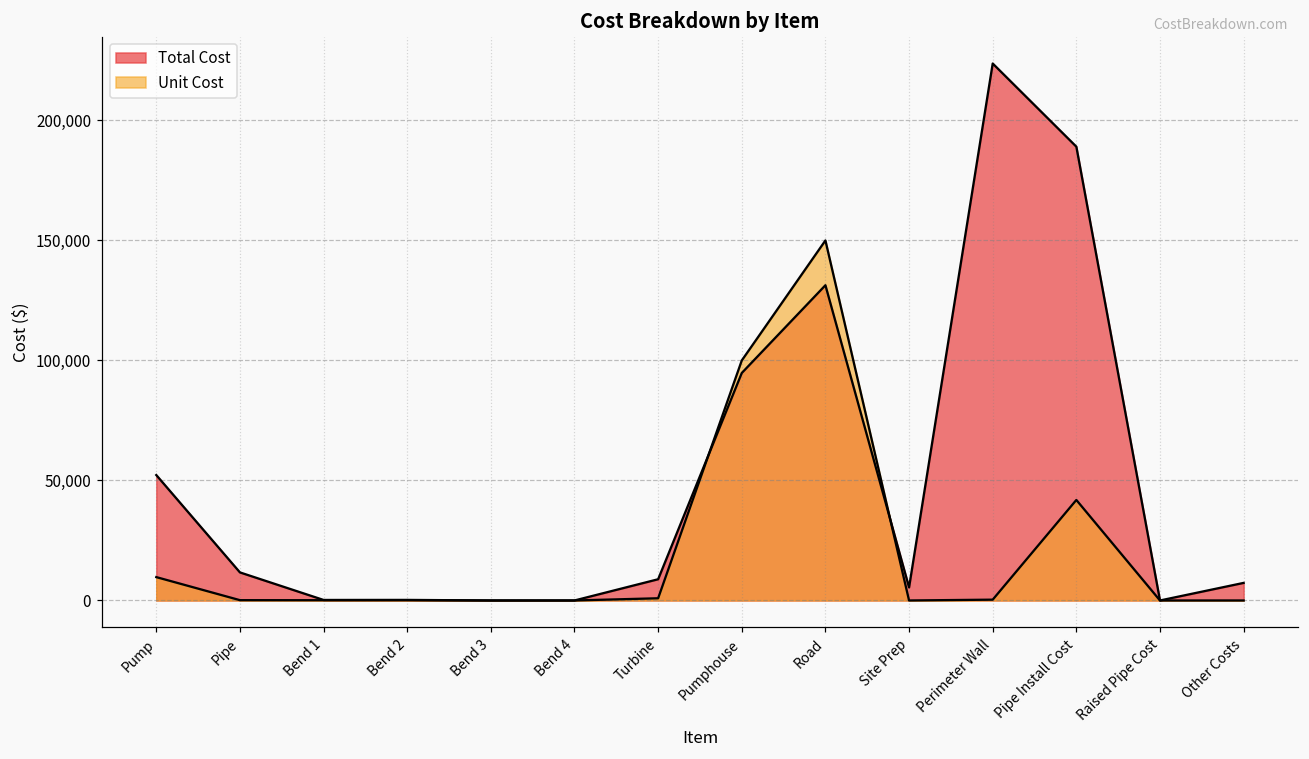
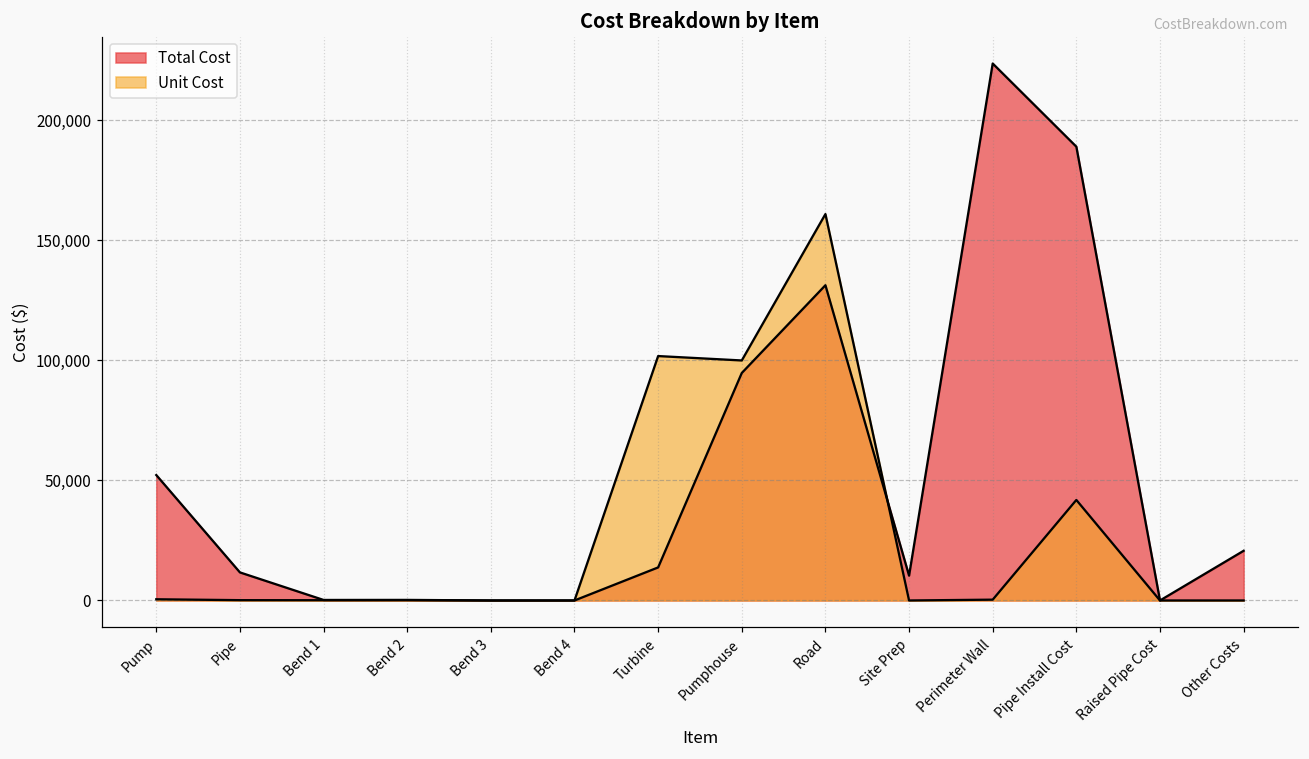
Unit Cost, Pump: 10,000 -> 1,000
Total Cost, Turbine: 9,000 -> 14,000
Unit Cost, Turbine: 1,000 -> 102,000
Unit Cost, Road: 150,000 -> 161,000
Total Cost, Site Prep: 5,000 -> 10,000
Total Cost, Other Costs: 7,000 -> 21,000
